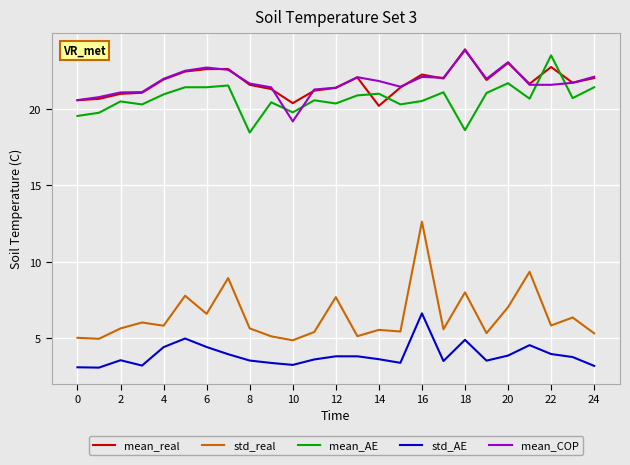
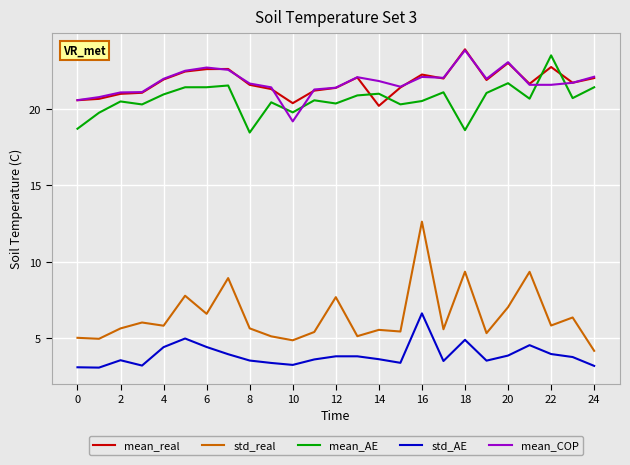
mean_AE, 0: 19.5 -> 18.7
std_real, 18: 8.0 -> 9.4
std_real, 24: 5.3 -> 4.2
